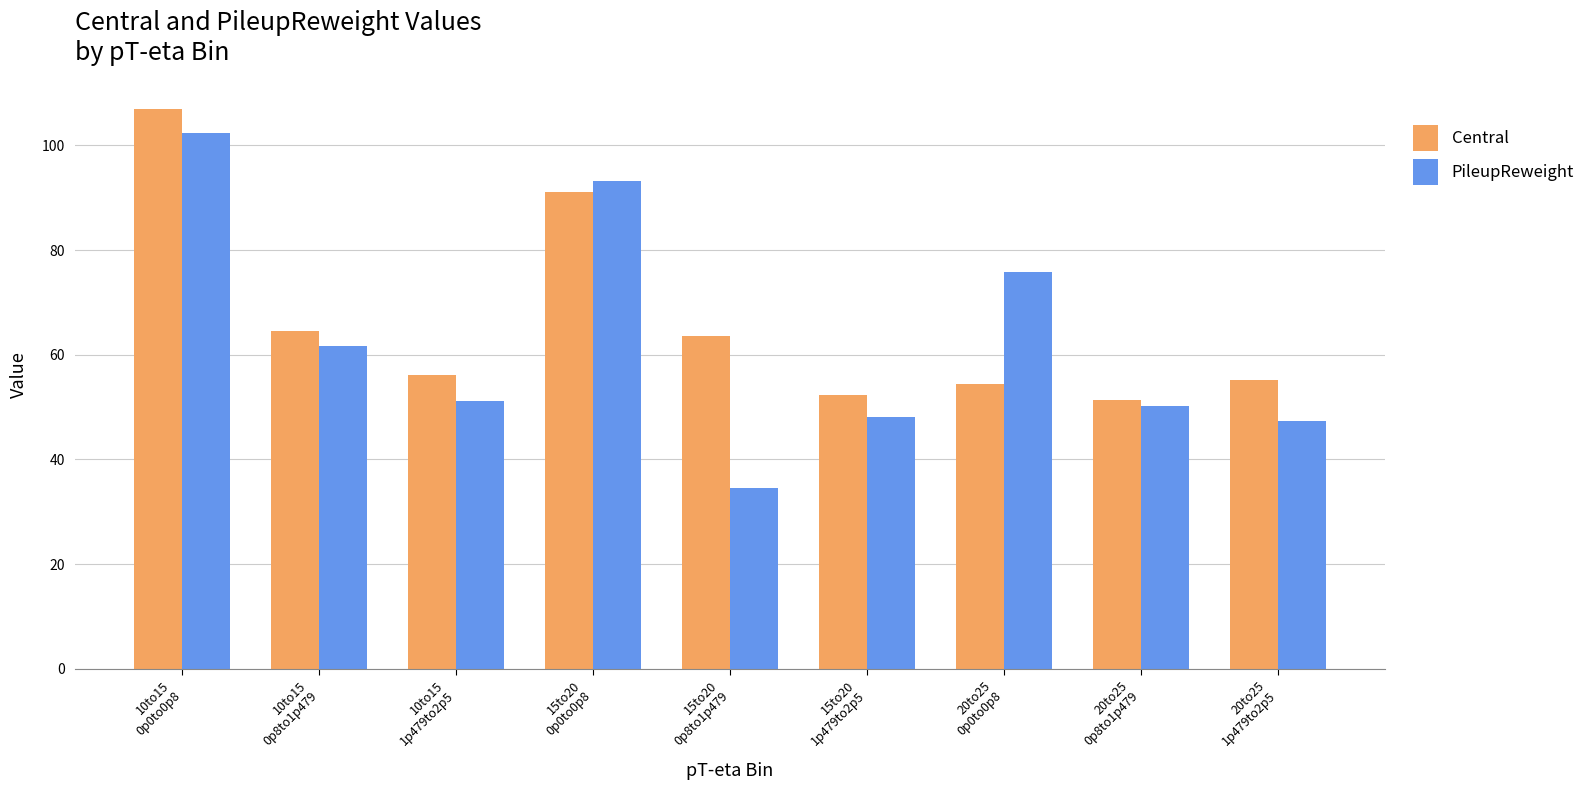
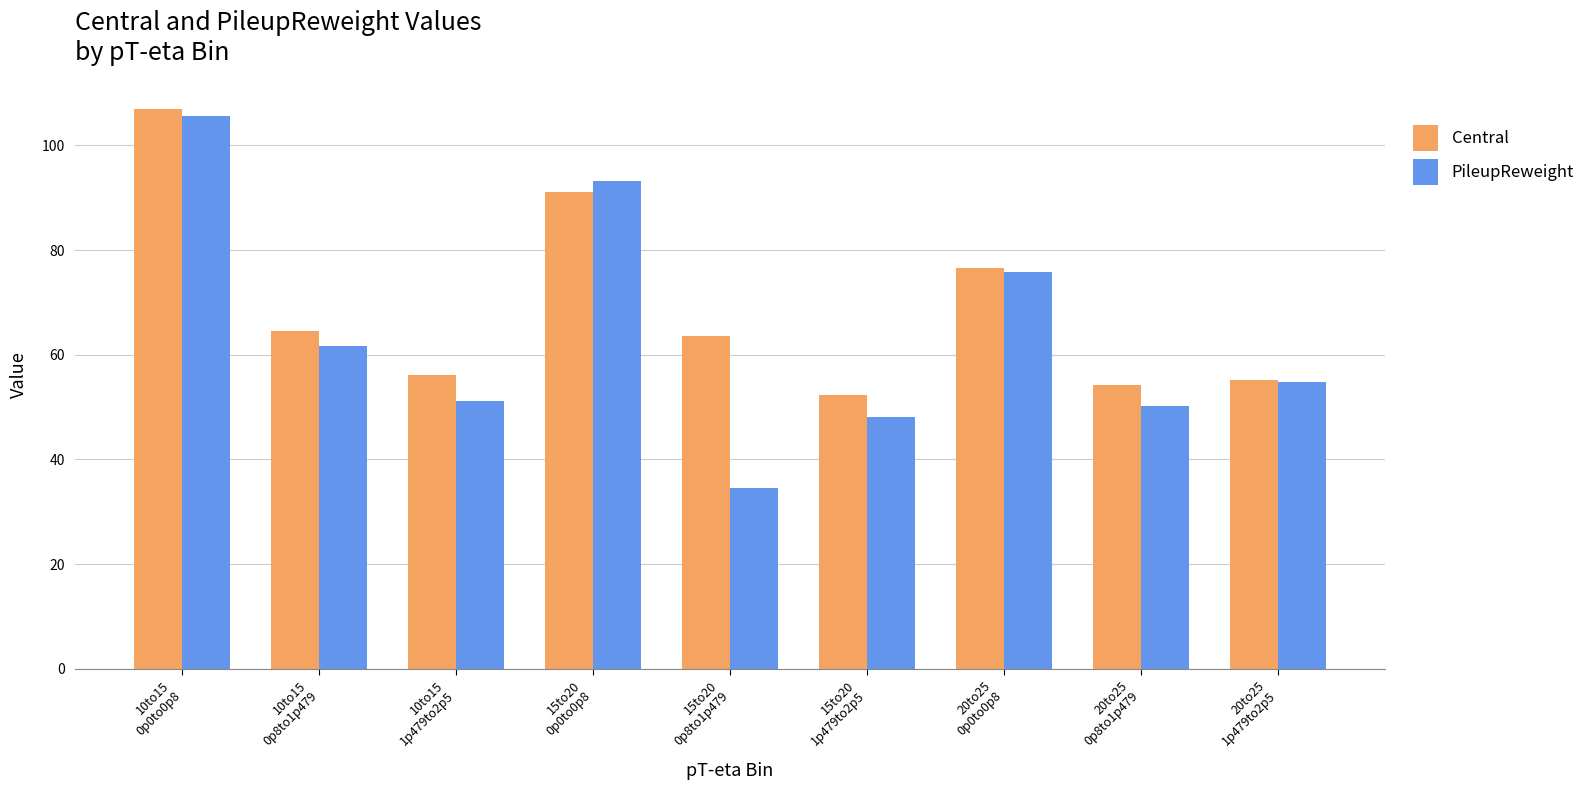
PileupReweight, 10to15 0p0to0p8: 102 -> 106
Central, 20to25 0p0to0p8: 54 -> 77
Central, 20to25 0p8to1p479: 51 -> 54
PileupReweight, 20to25 1p479to2p5: 47 -> 55
